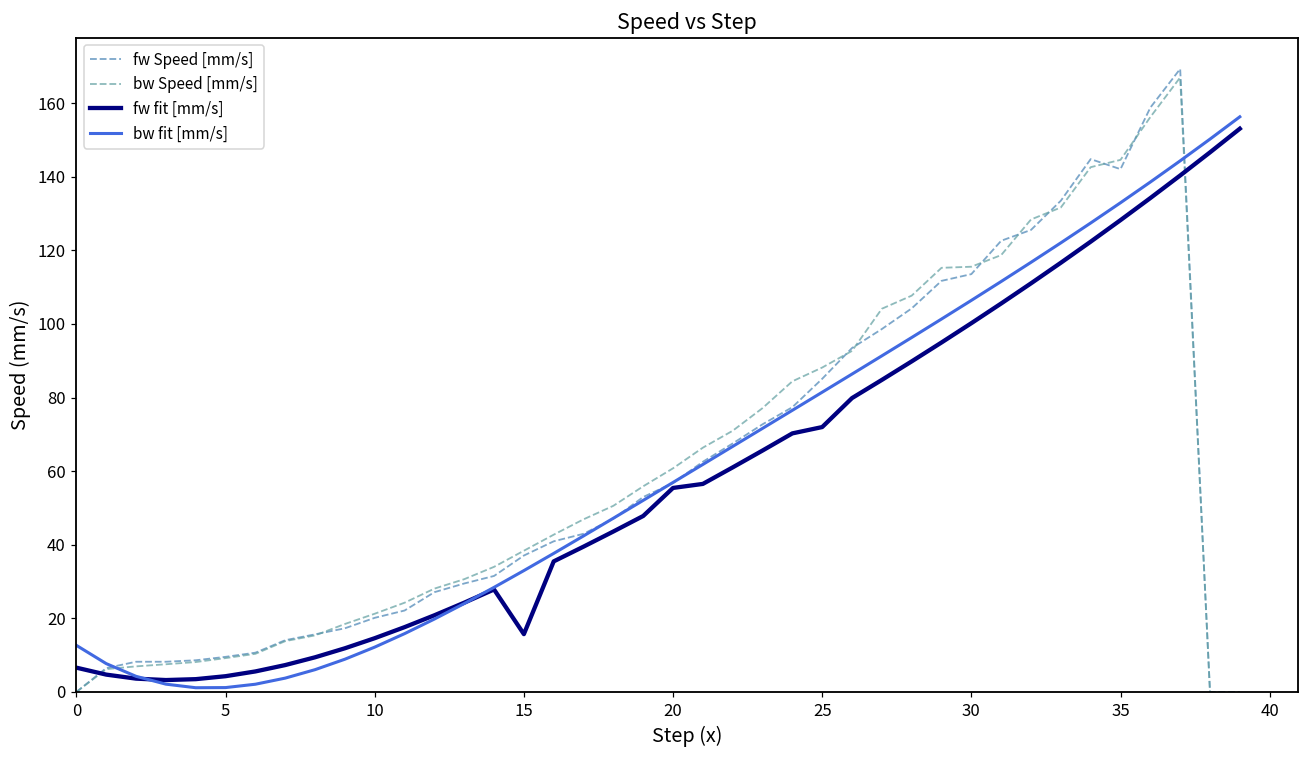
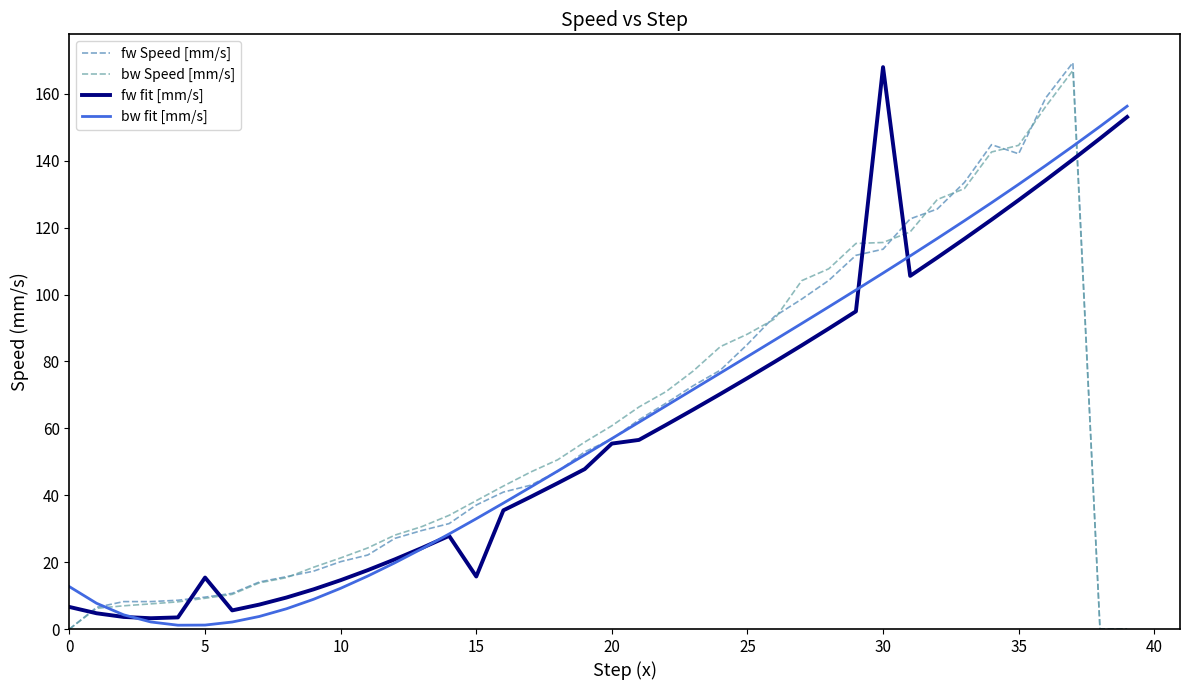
fw fit [mm/s], 5: 4 -> 15
fw fit [mm/s], 25: 72 -> 75
fw fit [mm/s], 30: 100 -> 168
